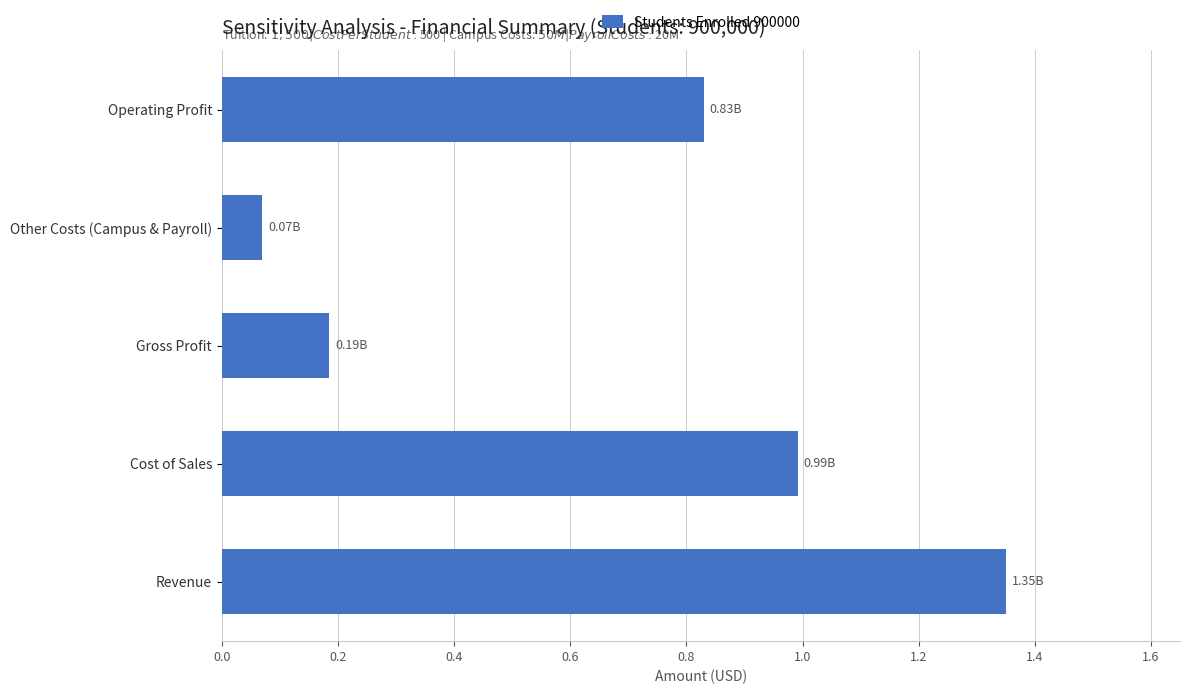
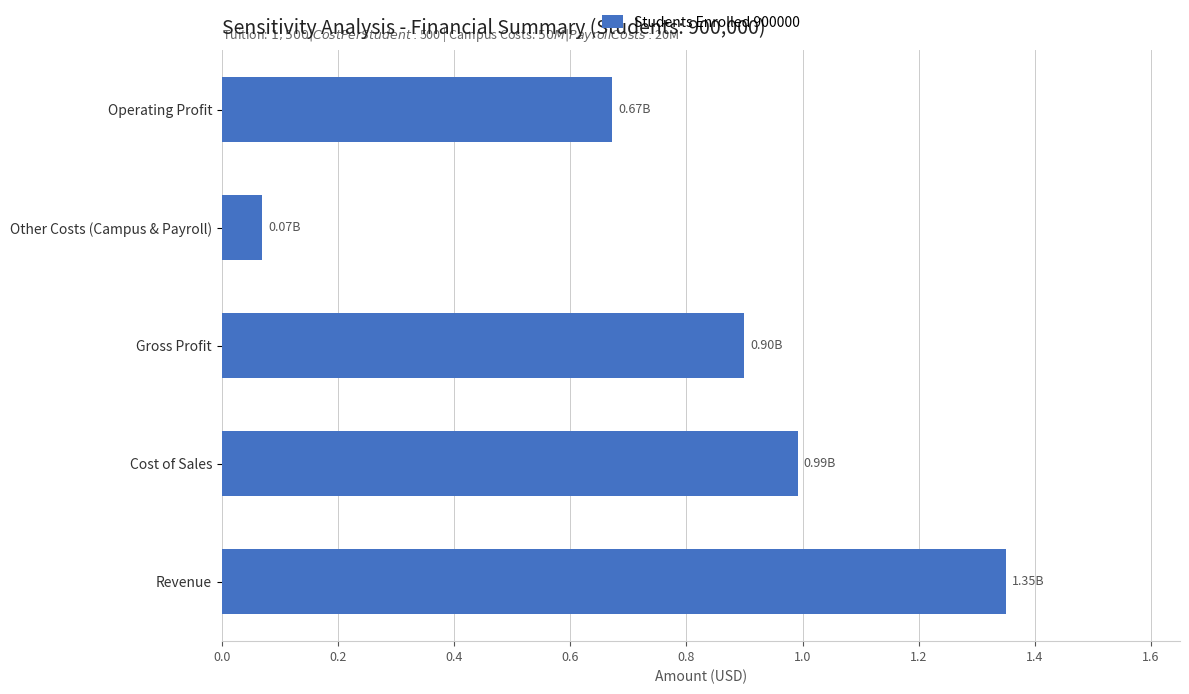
Operating Profit: 0.83B -> 0.67B
Gross Profit: 0.19B -> 0.90B
